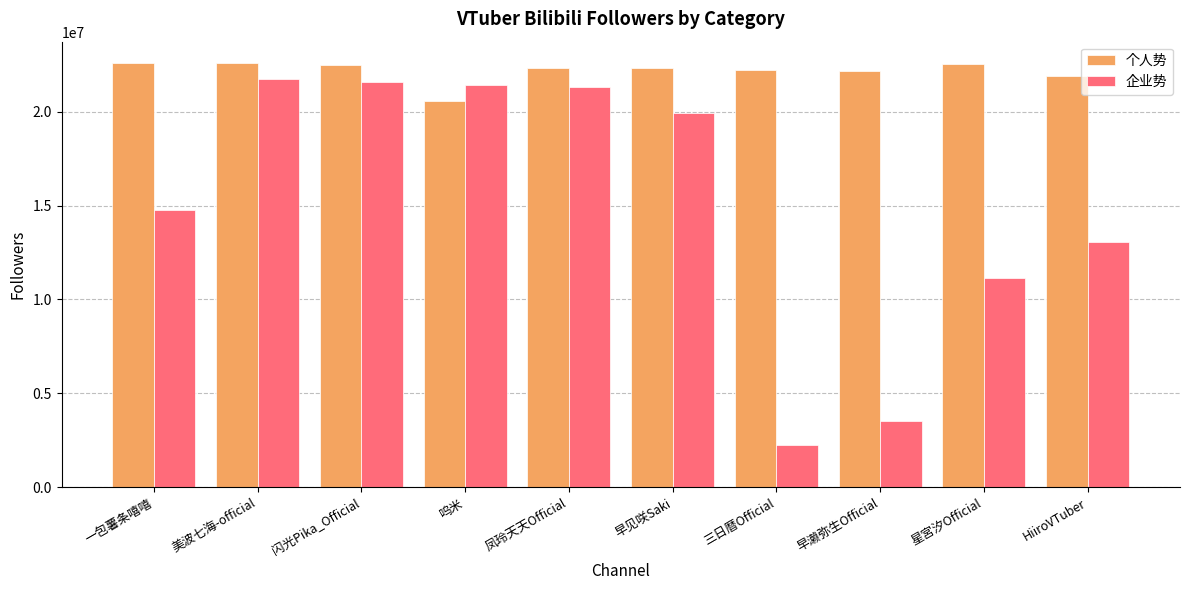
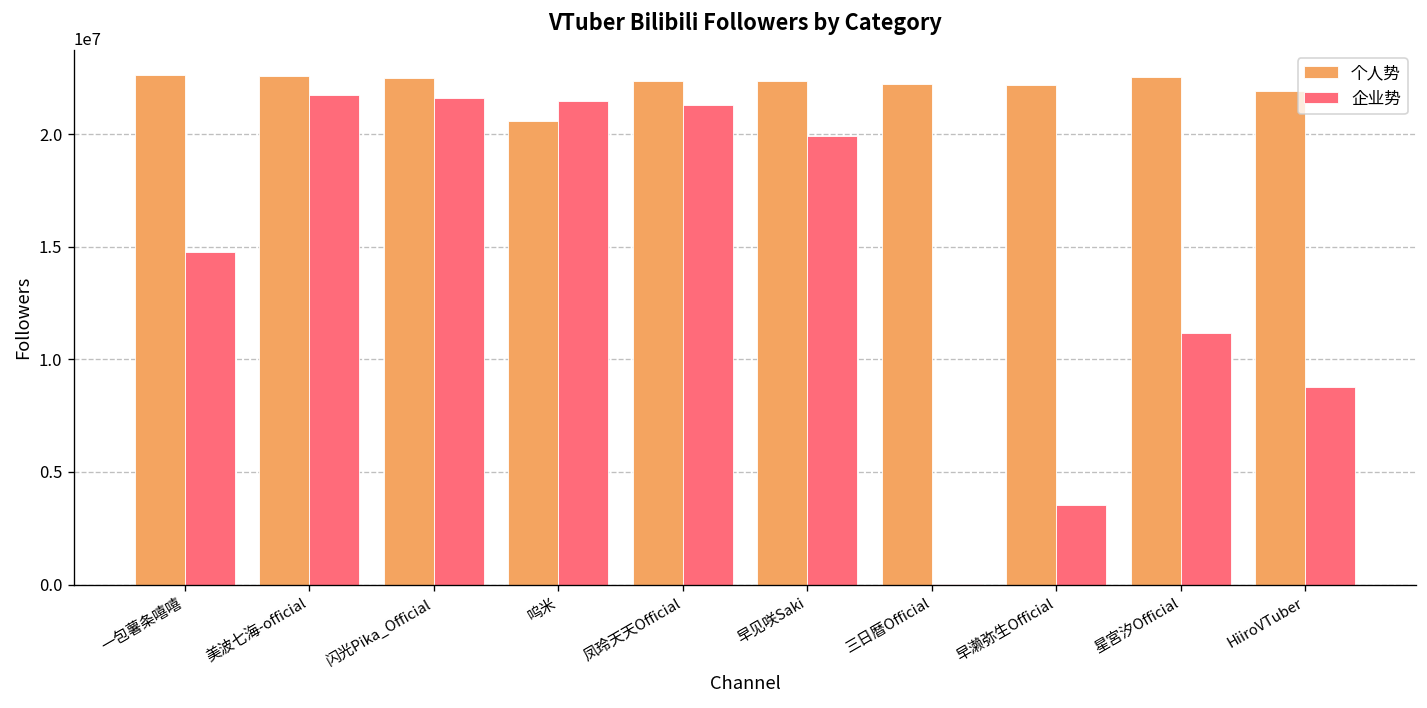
企业势, 三日暦Official: 2300000 -> 0
企业势, HiiroVTuber: 13100000 -> 8800000
